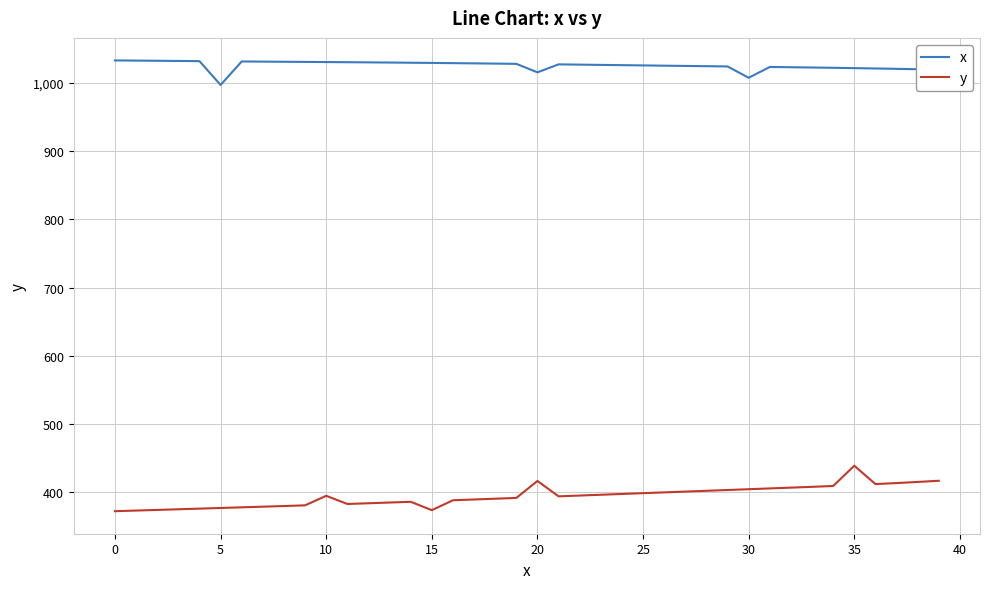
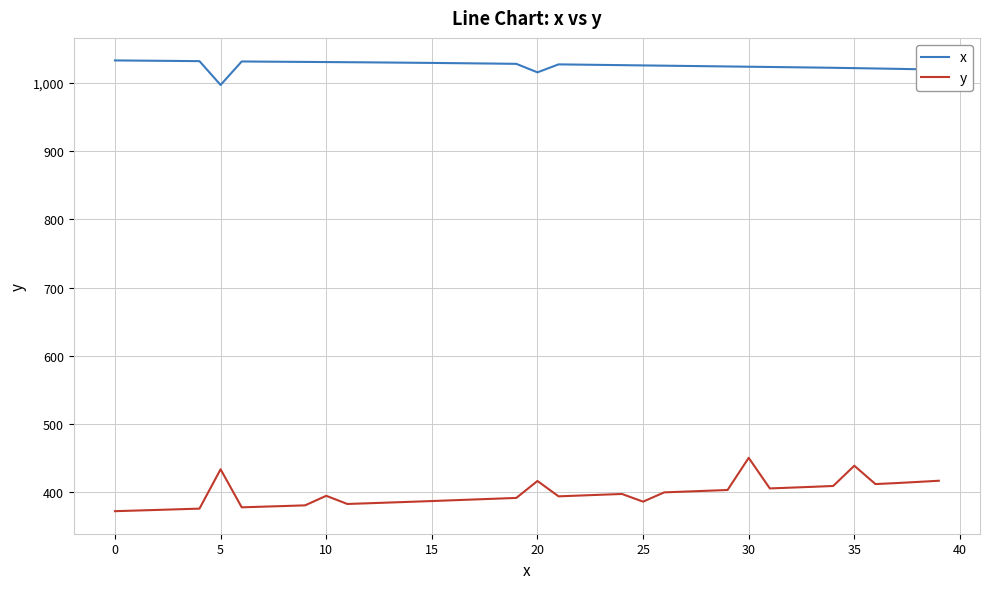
y, 5: 380 -> 430
y, 15: 370 -> 390
y, 25: 400 -> 390
x, 30: 1,010 -> 1,020
y, 30: 400 -> 450
